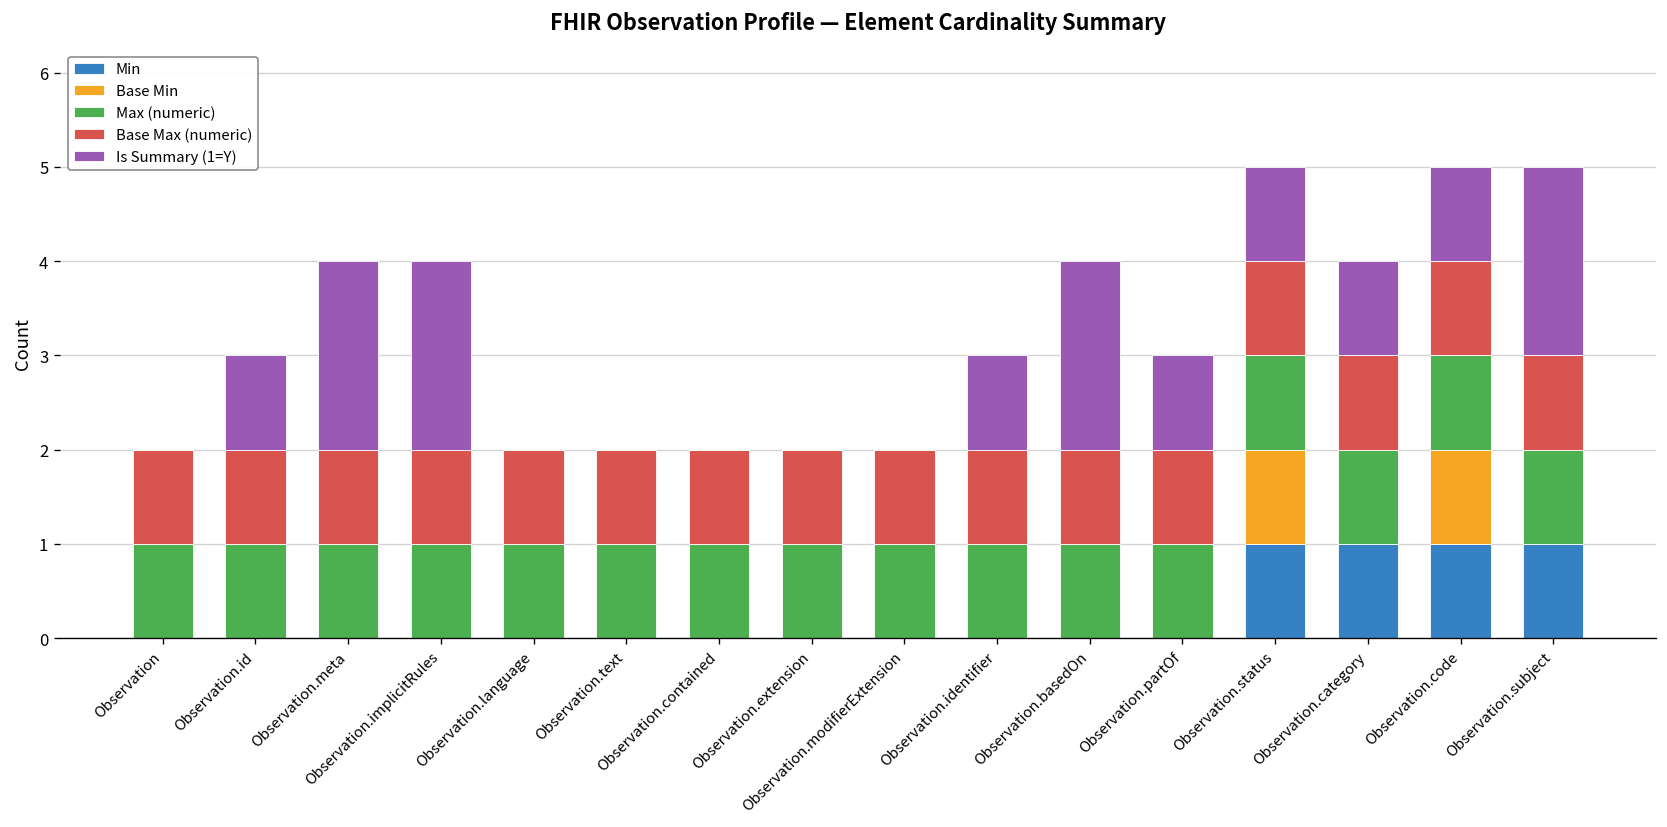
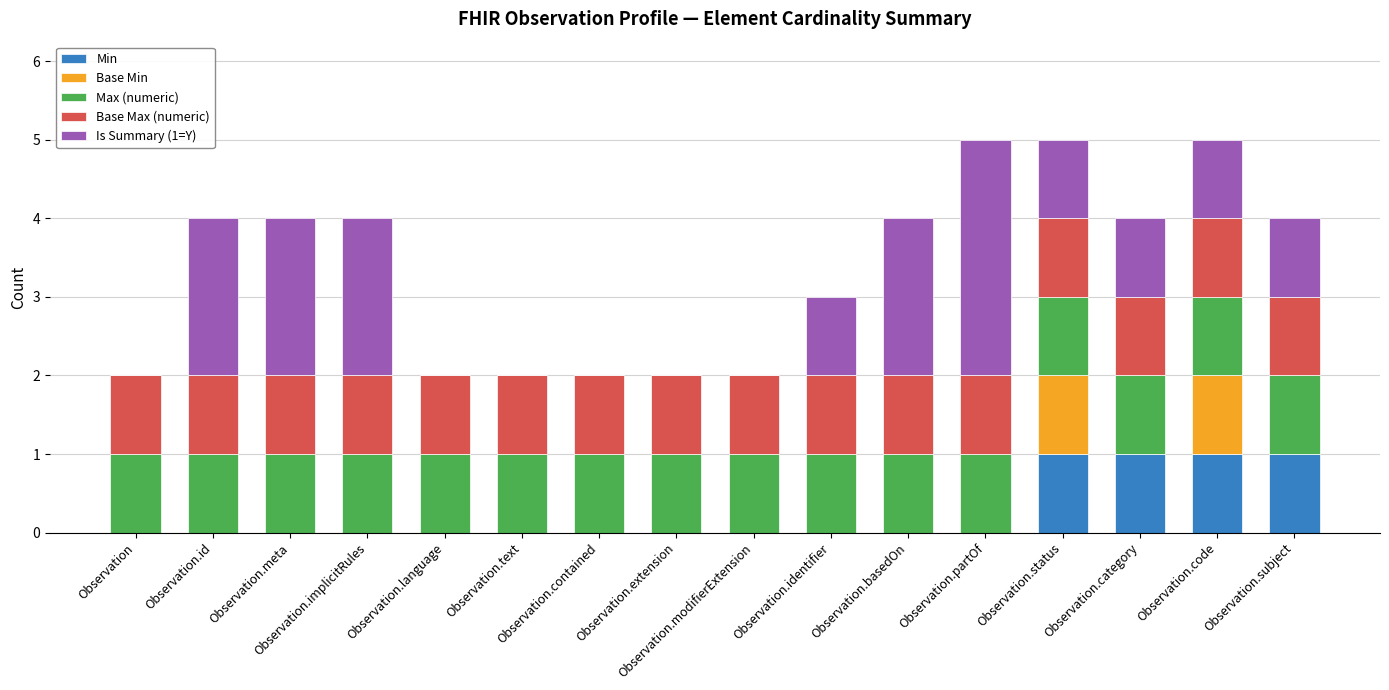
Is Summary (1=Y), Observation.id: 1 -> 2
Is Summary (1=Y), Observation.partOf: 1 -> 3
Is Summary (1=Y), Observation.subject: 2 -> 1
